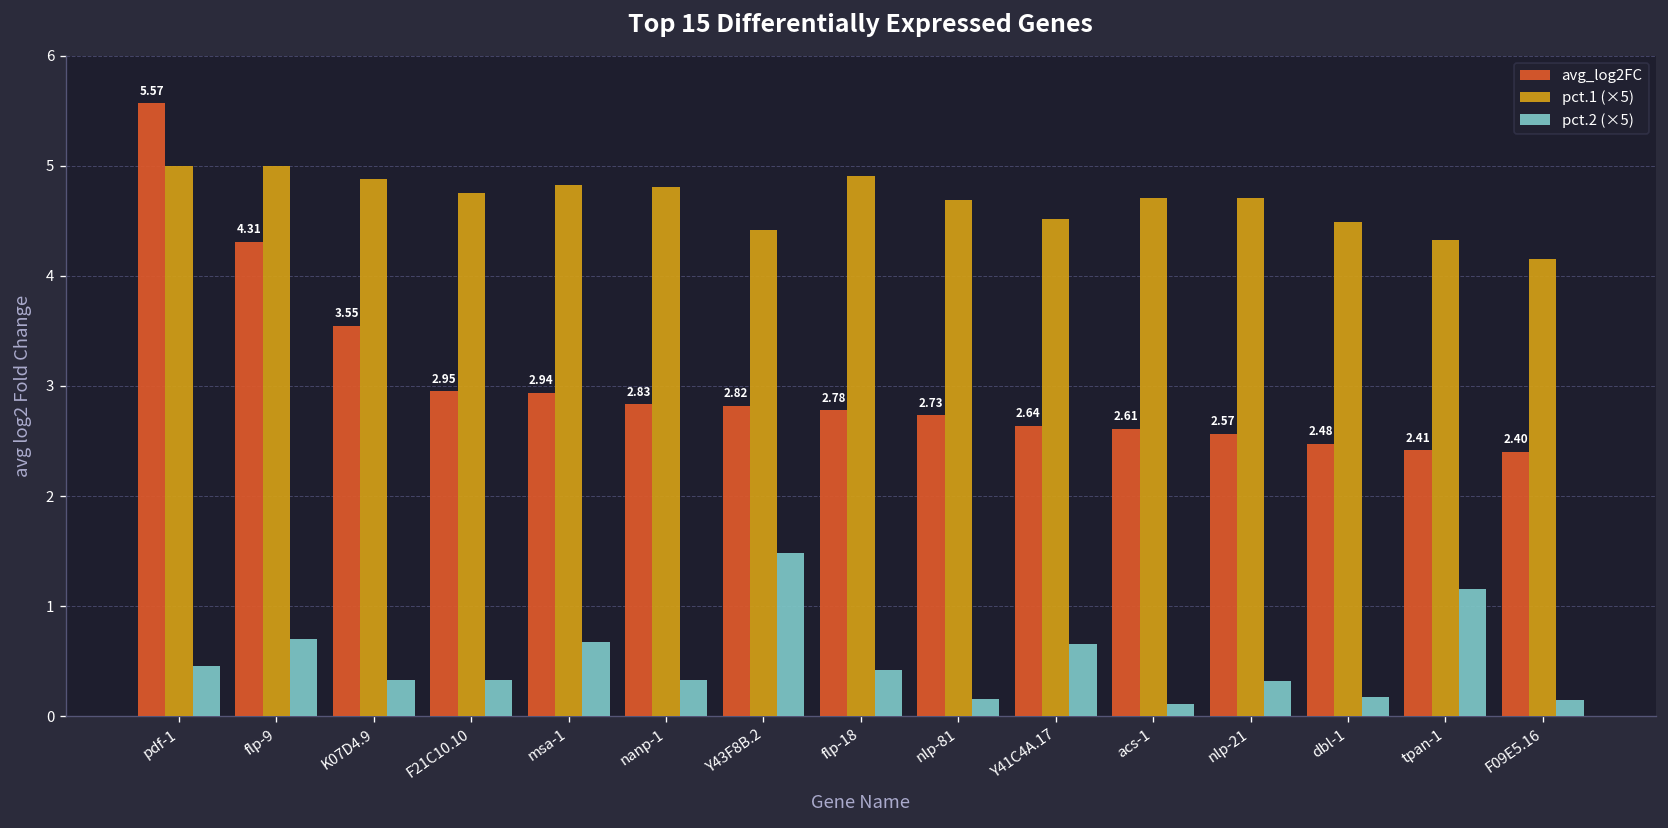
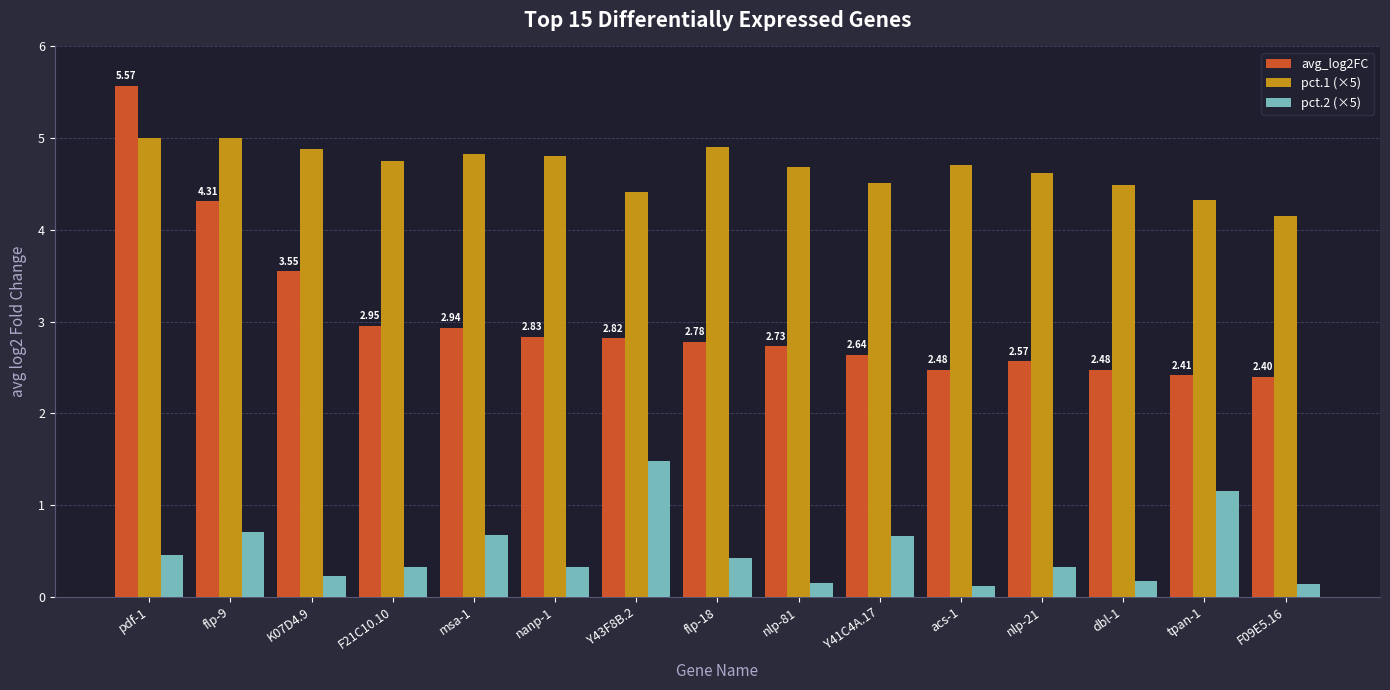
pct.2 (×5), K07D4.9: 0.3 -> 0.2
avg_log2FC, acs-1: 2.61 -> 2.48
pct.1 (×5), nlp-21: 4.7 -> 4.6
